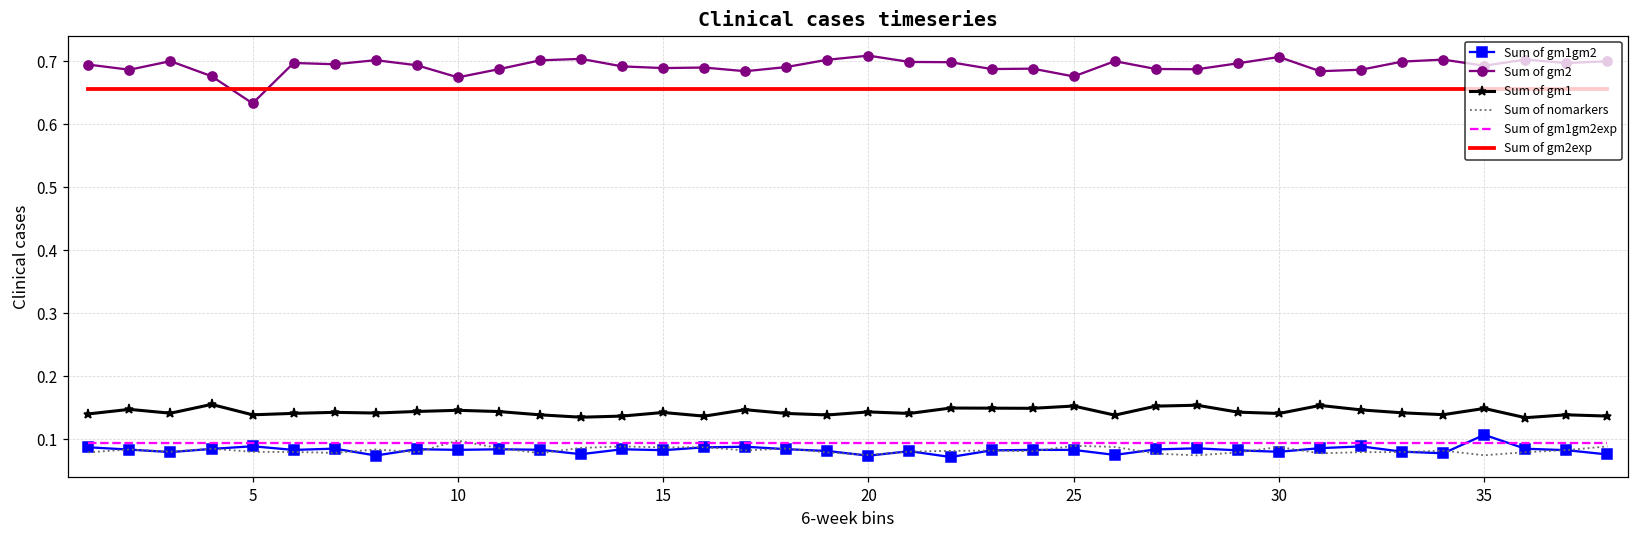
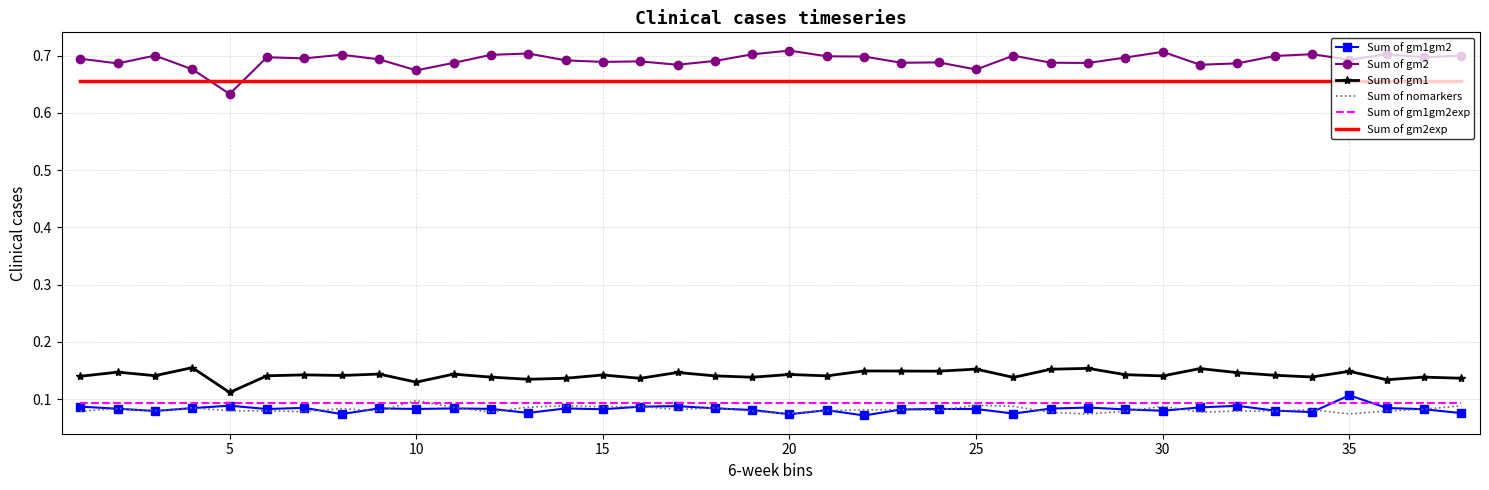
Sum of gm1, 5: 0.14 -> 0.11
Sum of gm1, 10: 0.15 -> 0.13
